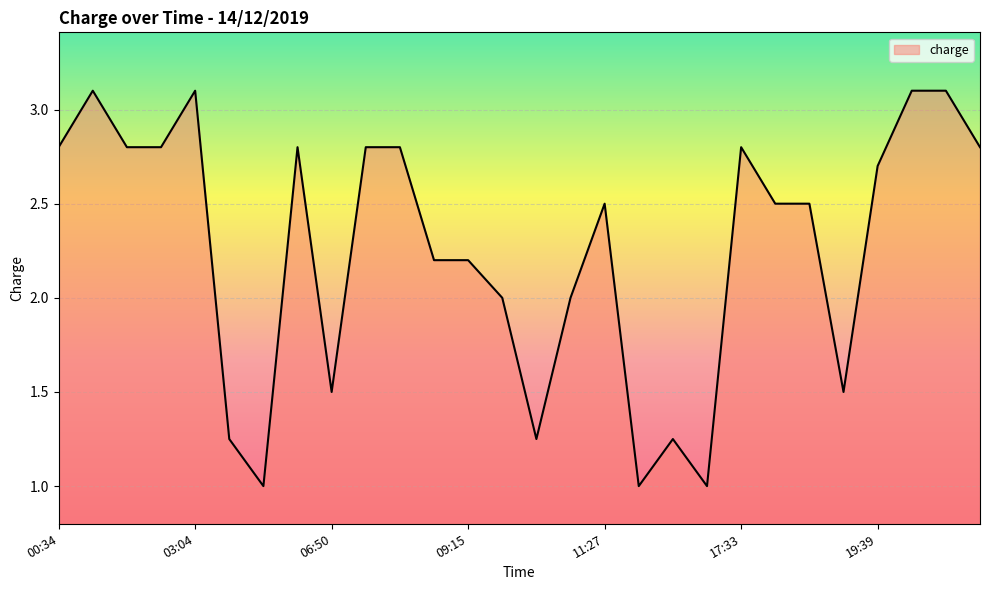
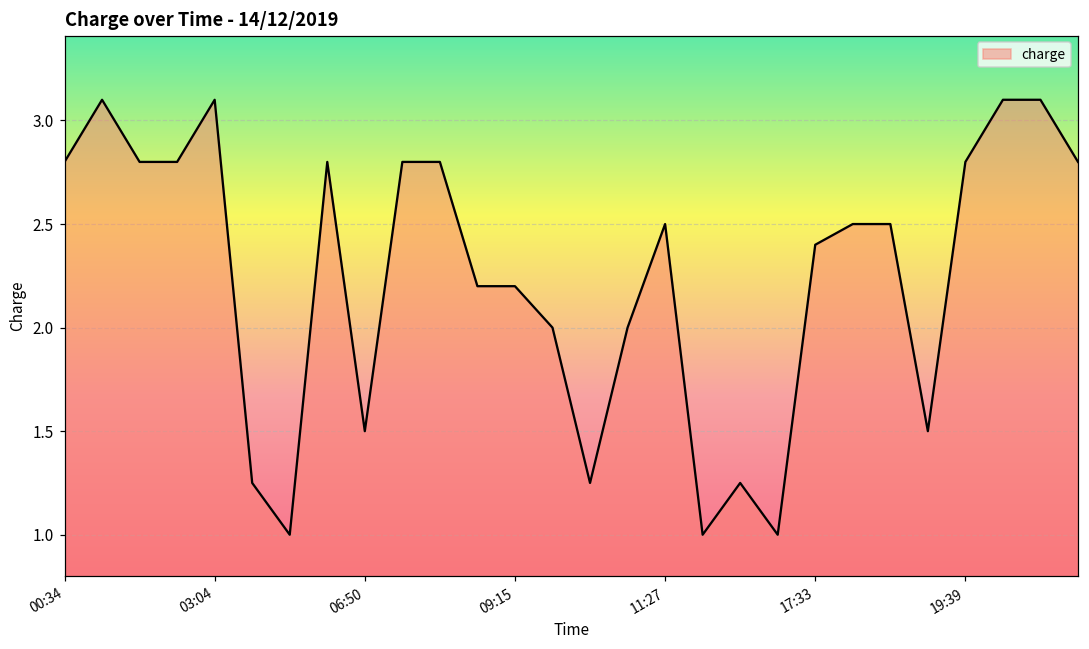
17:33: 2.8 -> 2.4
19:39: 2.7 -> 2.8
